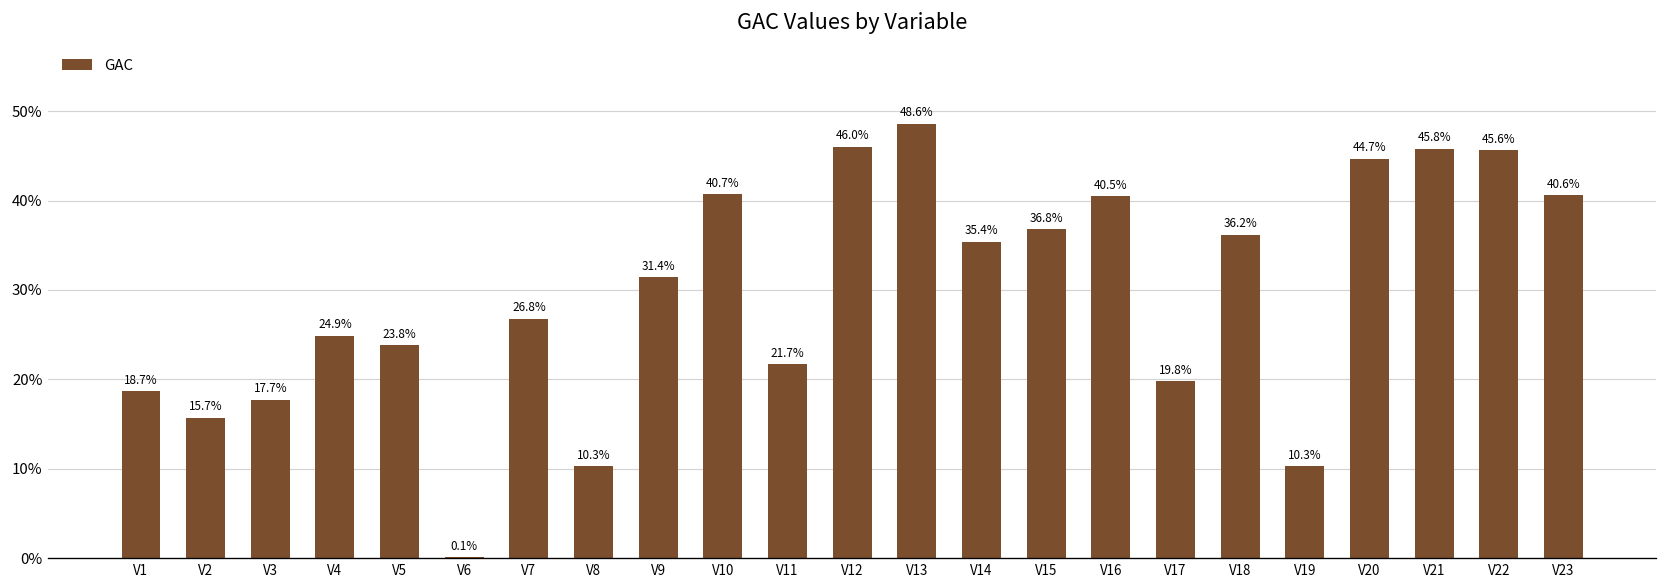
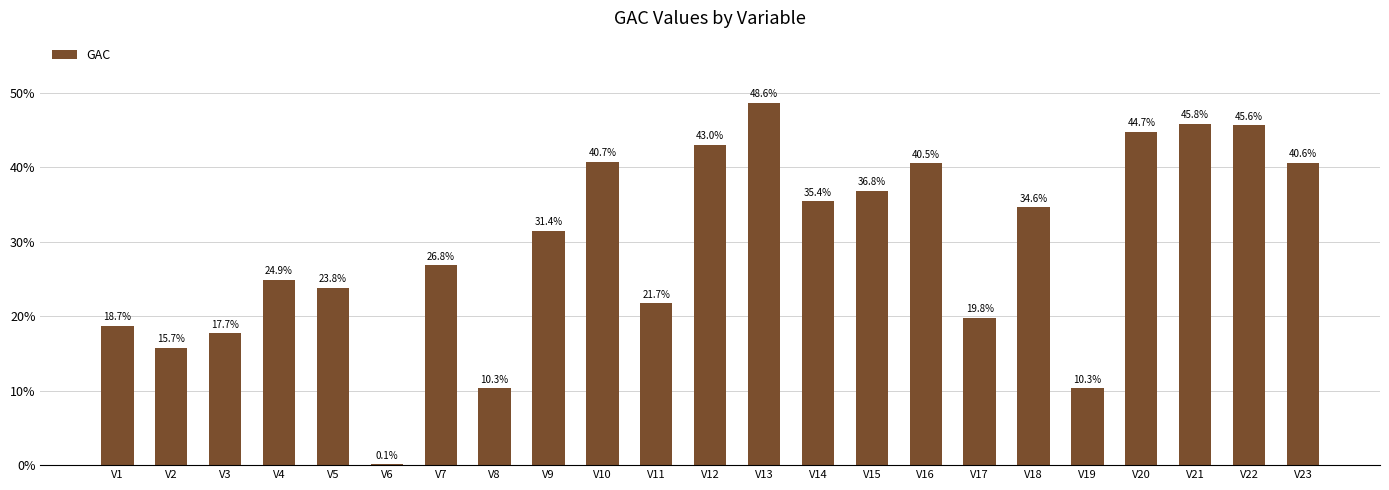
V12: 46.0% -> 43.0%
V18: 36.2% -> 34.6%
